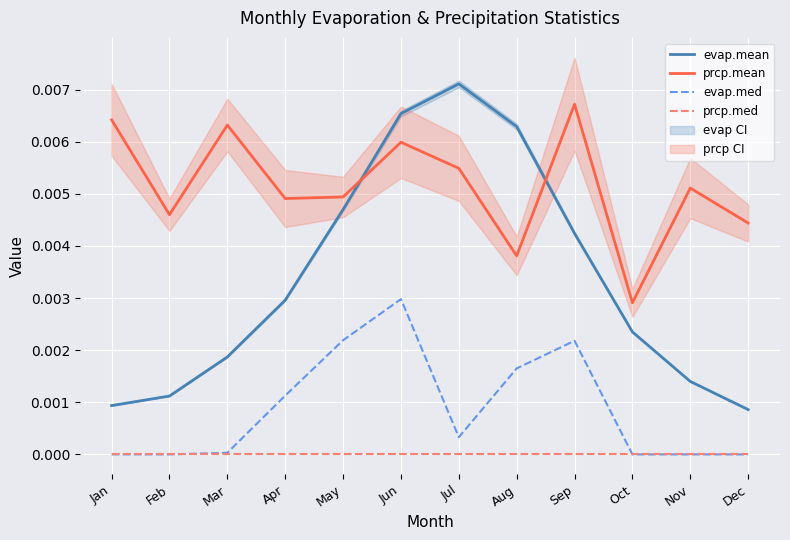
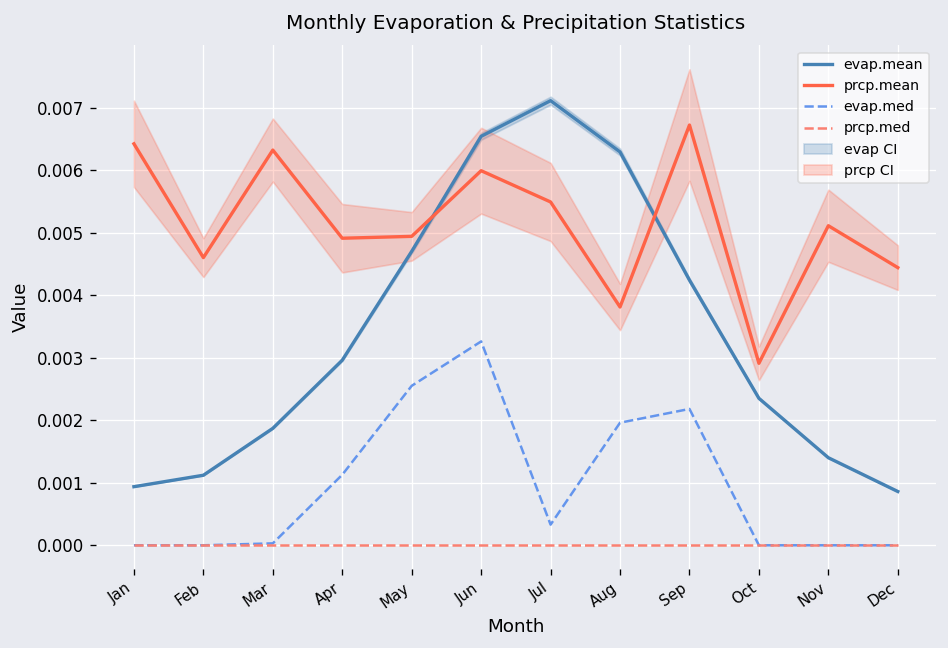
evap.med, May: 0.0022 -> 0.0026
evap.med, Jun: 0.0030 -> 0.0033
evap.med, Aug: 0.0017 -> 0.0020
